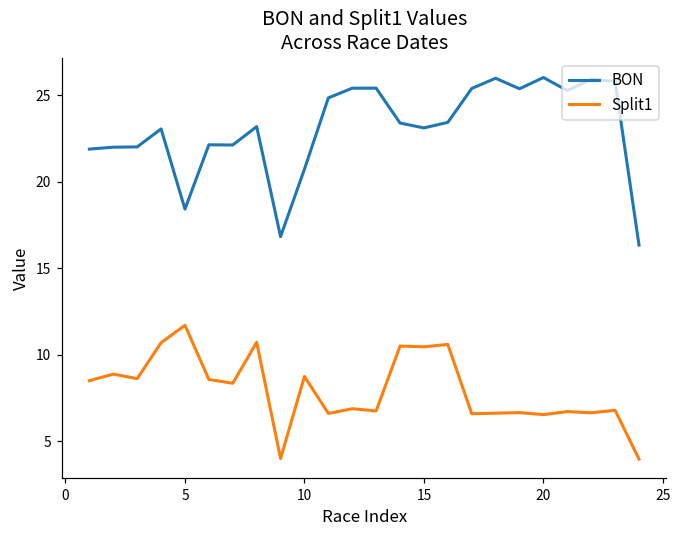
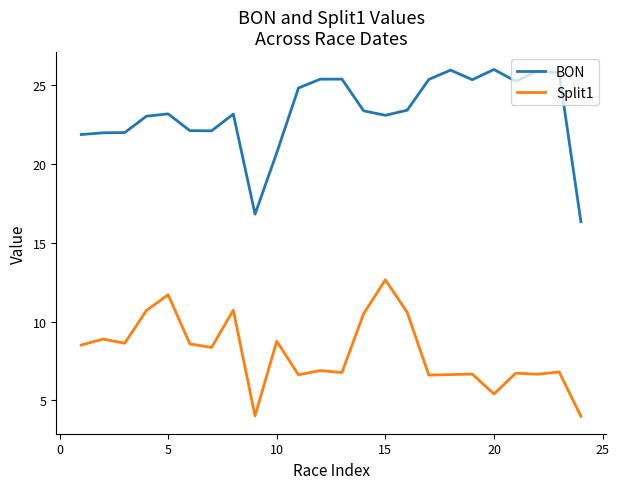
BON, 5: 18.4 -> 23.2
Split1, 15: 10.5 -> 12.7
Split1, 20: 6.6 -> 5.4
